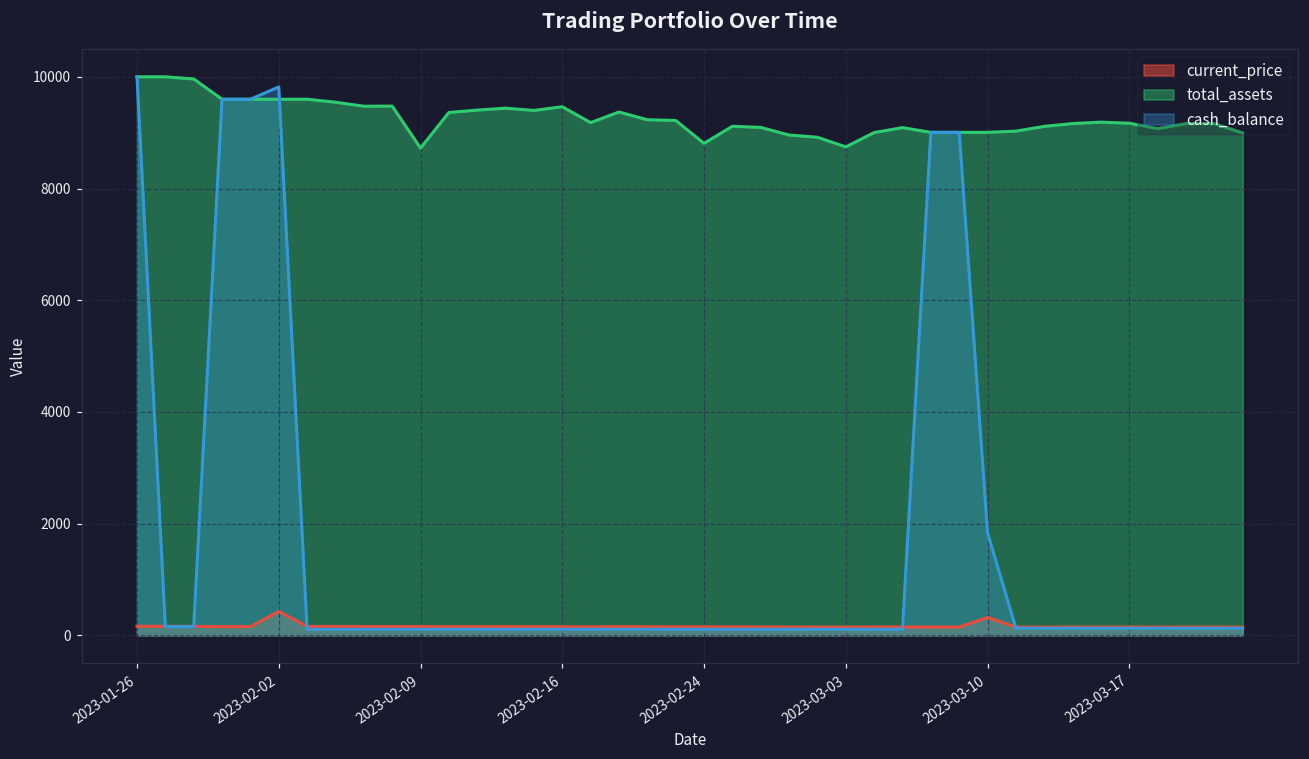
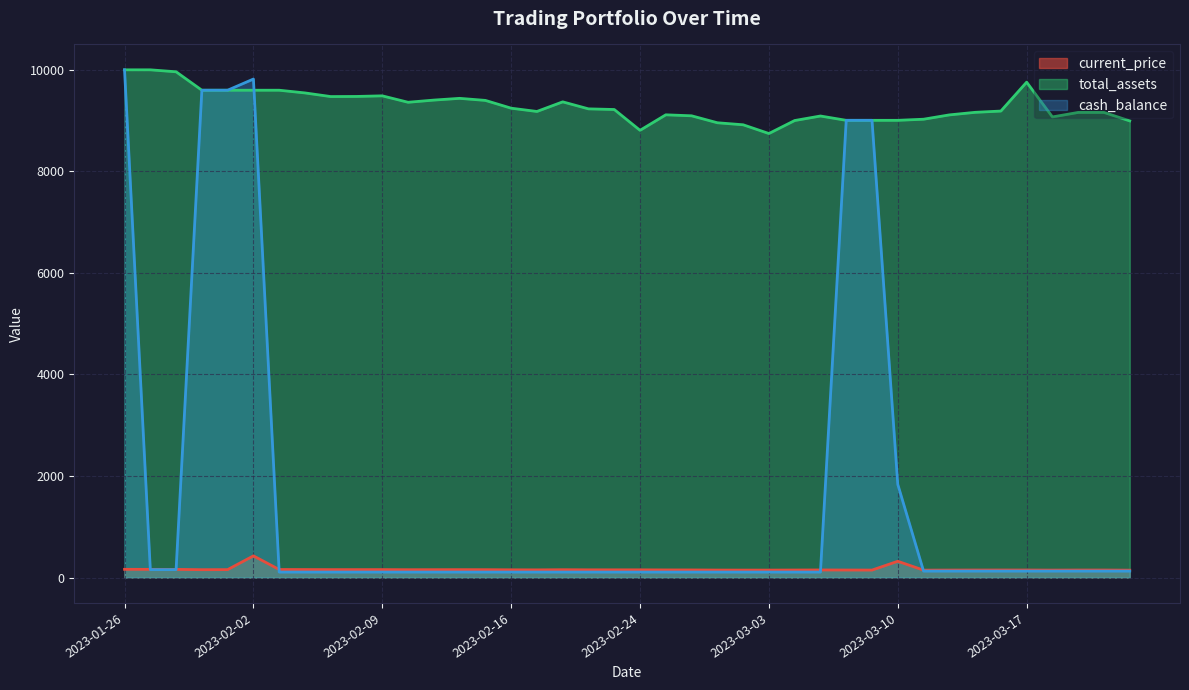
total_assets, 2023-02-09: 8700 -> 9500
total_assets, 2023-02-16: 9500 -> 9200
total_assets, 2023-03-17: 9200 -> 9800
